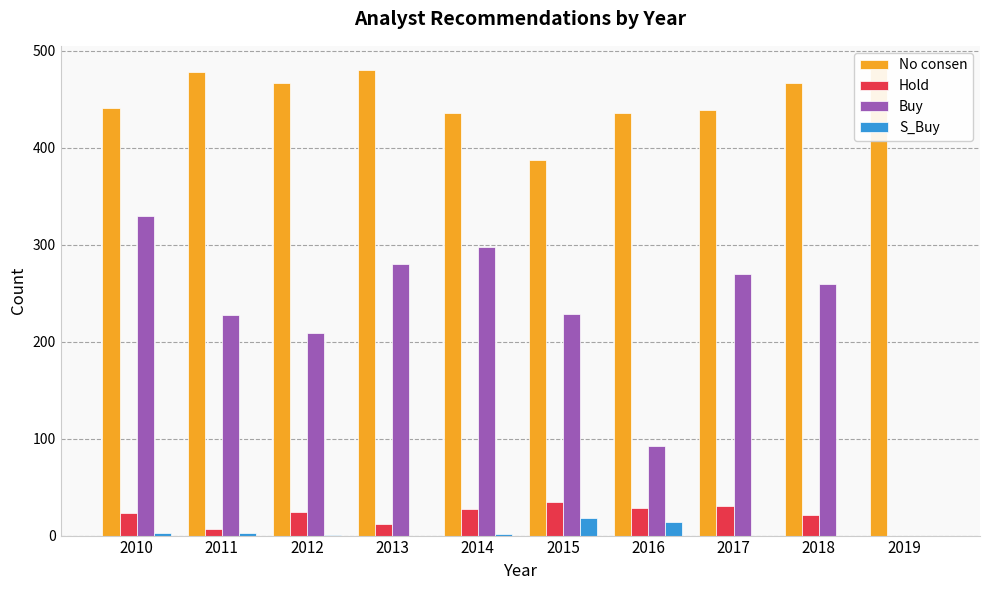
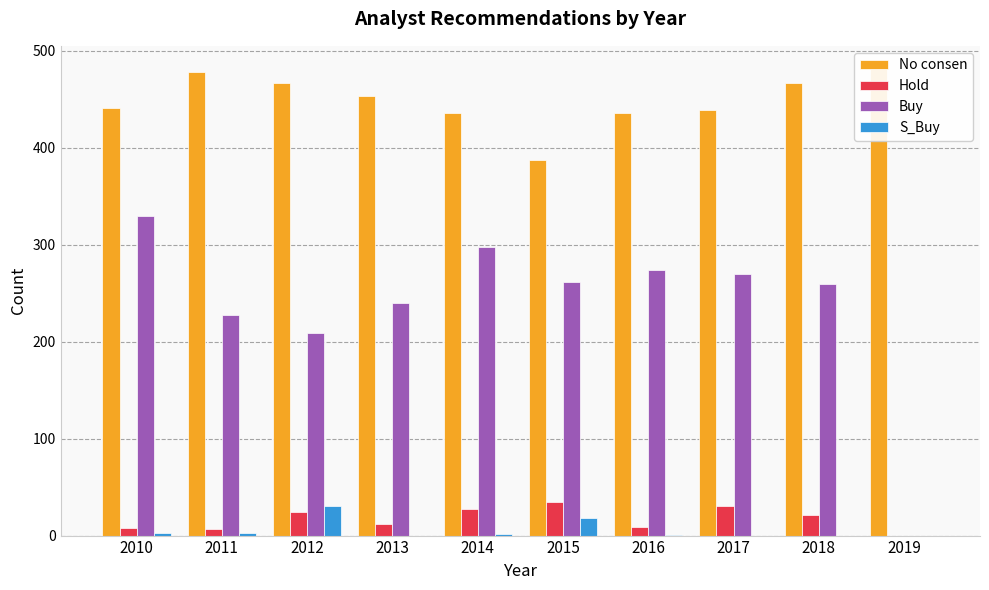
Hold, 2010: 20 -> 10
S_Buy, 2012: 0 -> 30
No consen, 2013: 480 -> 450
Buy, 2013: 280 -> 240
Buy, 2015: 230 -> 260
Hold, 2016: 30 -> 10
Buy, 2016: 90 -> 270
S_Buy, 2016: 10 -> 0
